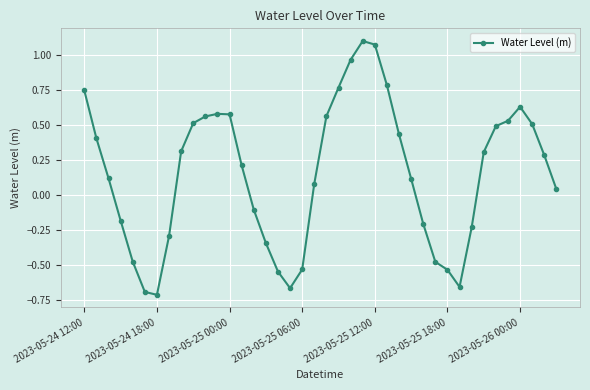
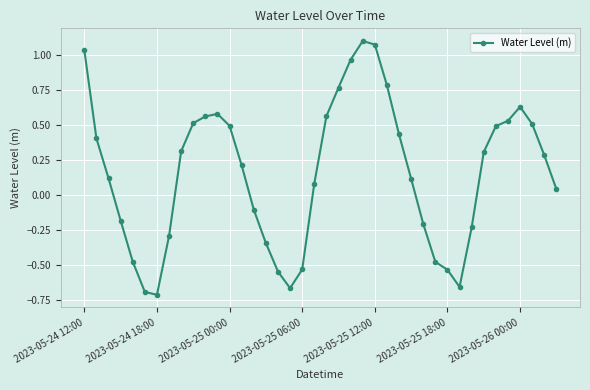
2023-05-24 12:00: 0.74 -> 1.03
2023-05-25 00:00: 0.57 -> 0.49
